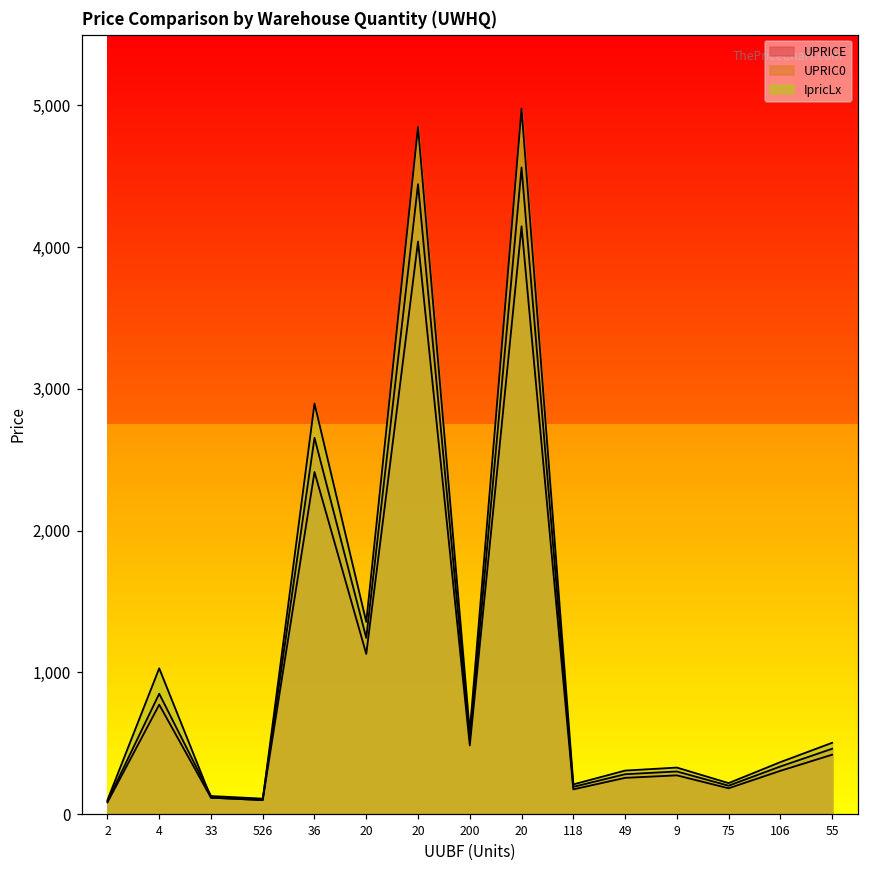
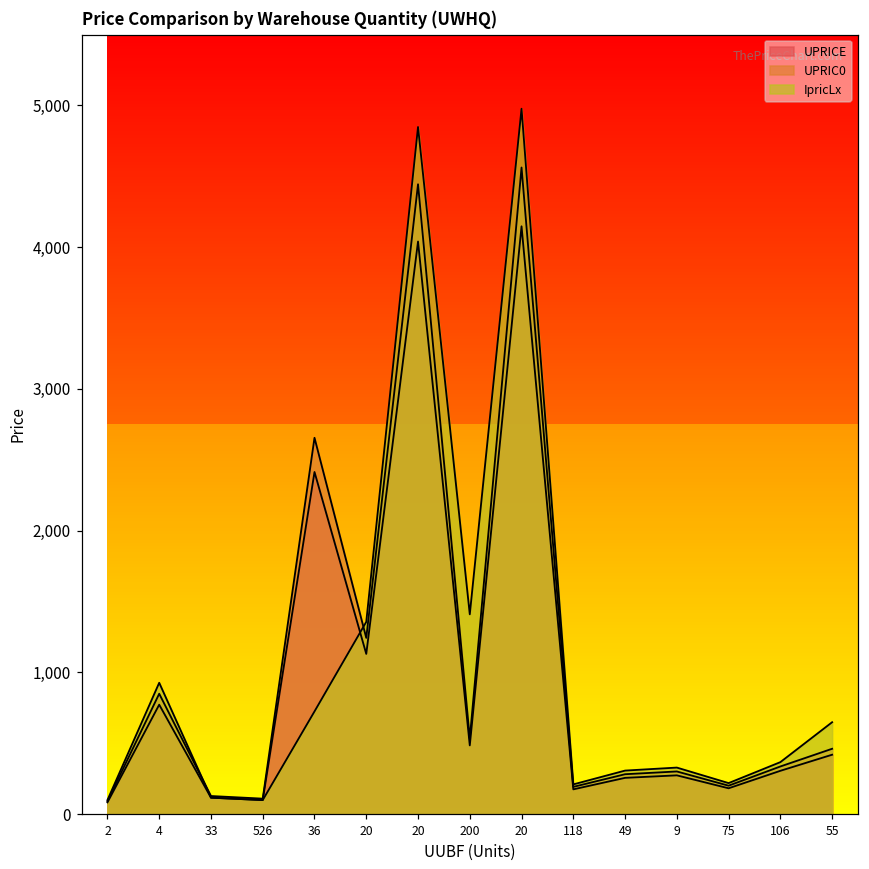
IpricLx, 4: 1,030 -> 930
IpricLx, 36: 2,900 -> 720
IpricLx, 200: 580 -> 1,410
IpricLx, 55: 500 -> 650
